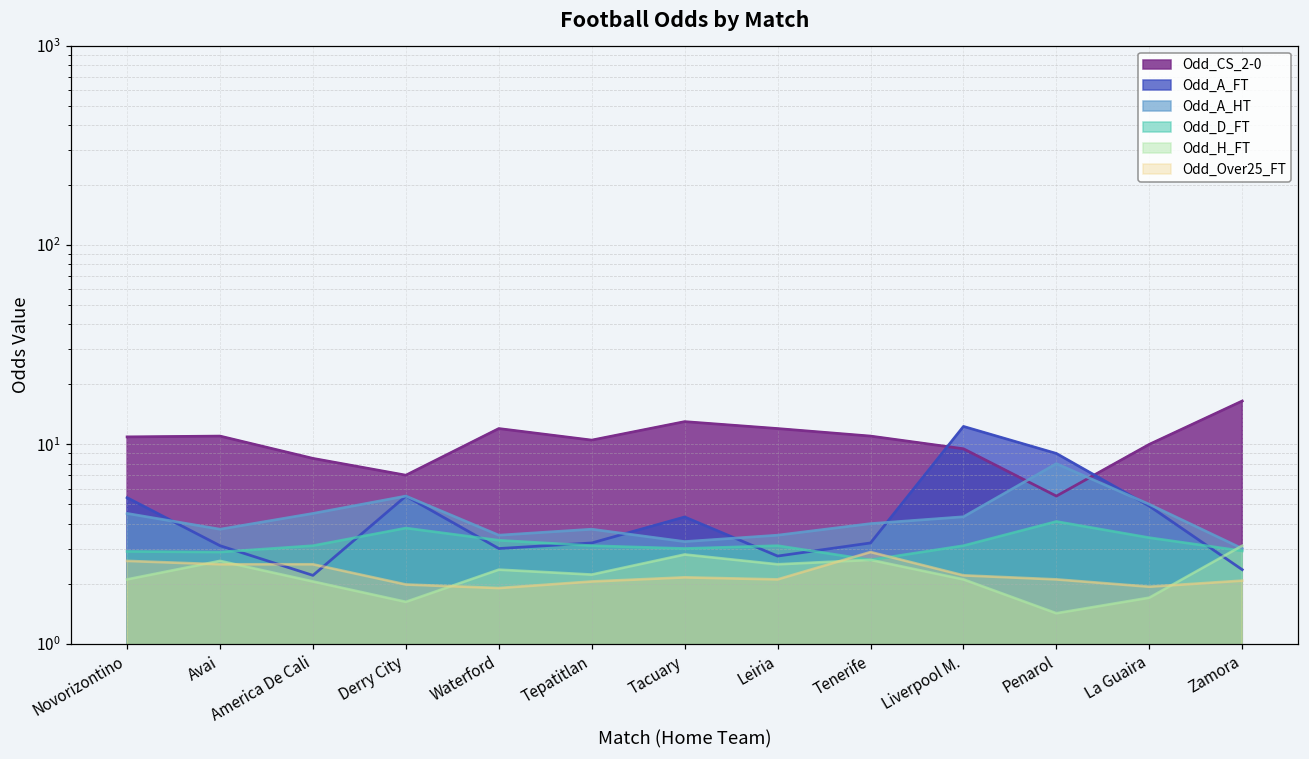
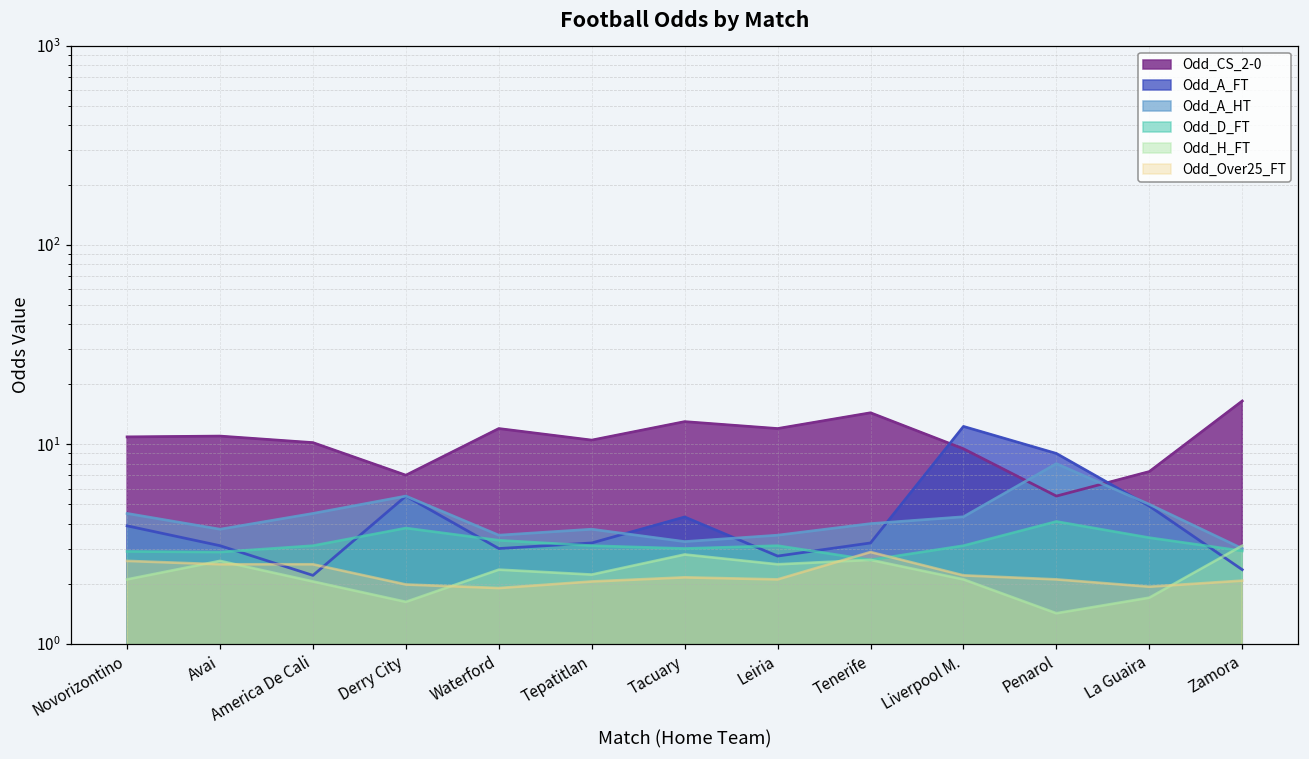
Odd_A_FT, Novorizontino: 5.4 -> 3.9
Odd_CS_2-0, America De Cali: 9 -> 10
Odd_CS_2-0, Tenerife: 11 -> 14
Odd_CS_2-0, La Guaira: 10 -> 7.3
